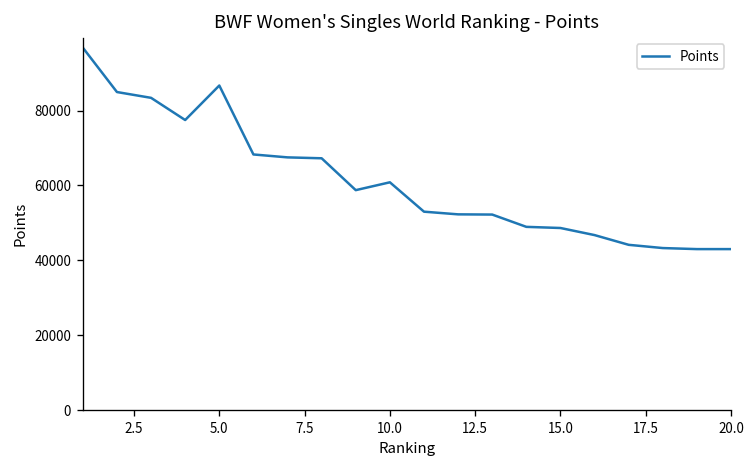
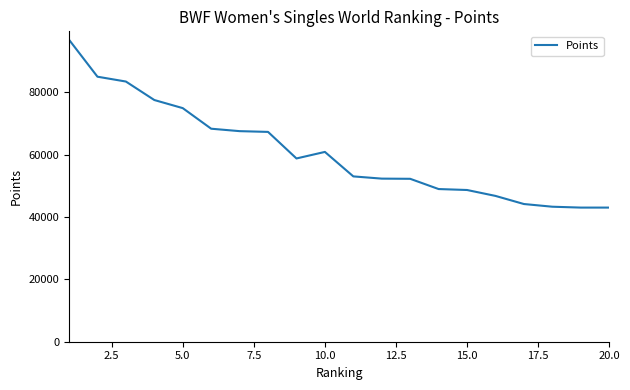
5.0: 87000 -> 75000
